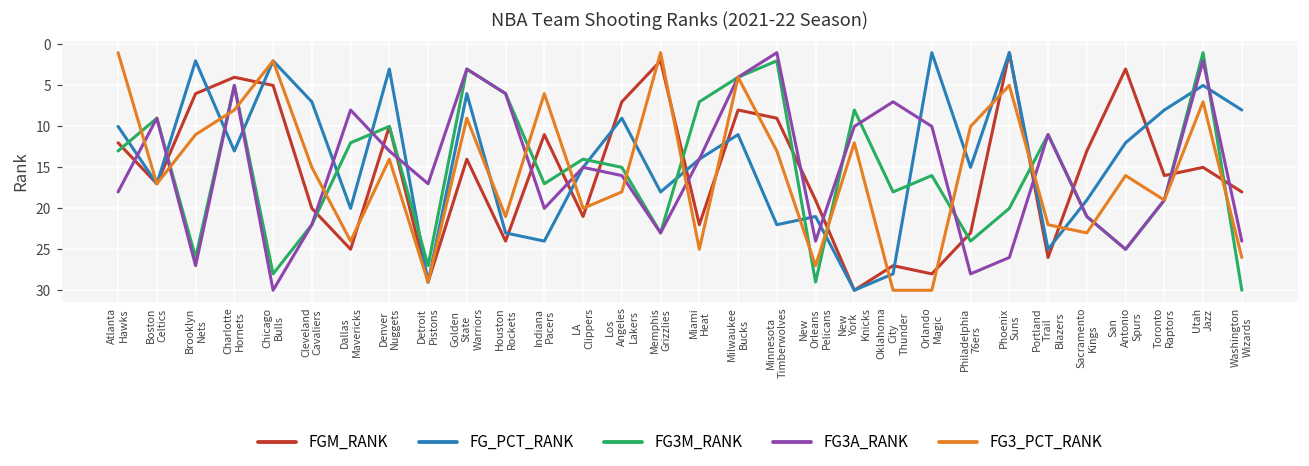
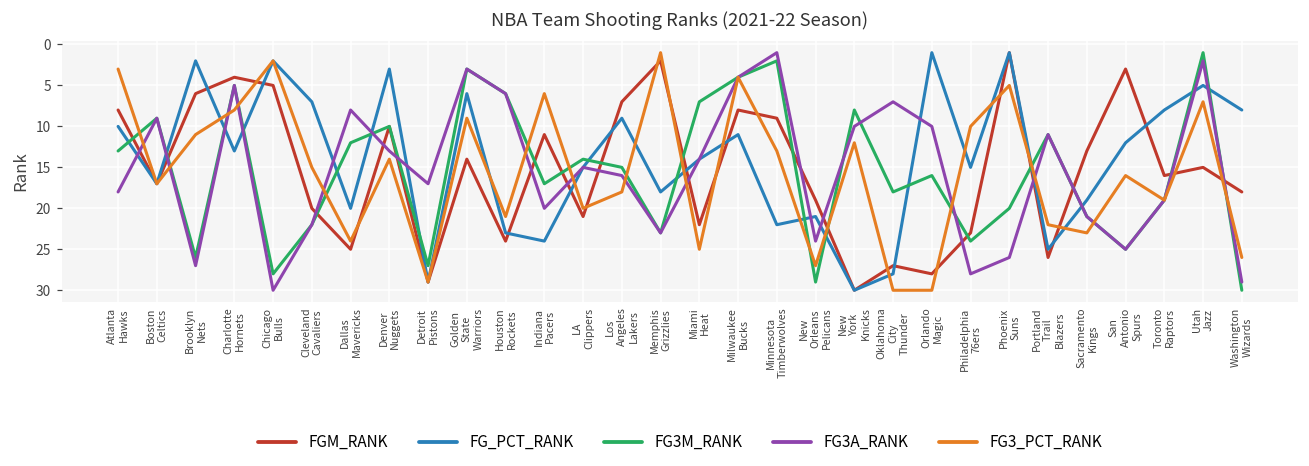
FGM_RANK, Atlanta Hawks: 12 -> 8
FG3_PCT_RANK, Atlanta Hawks: 1 -> 3
FG3A_RANK, Washington Wizards: 24 -> 29
